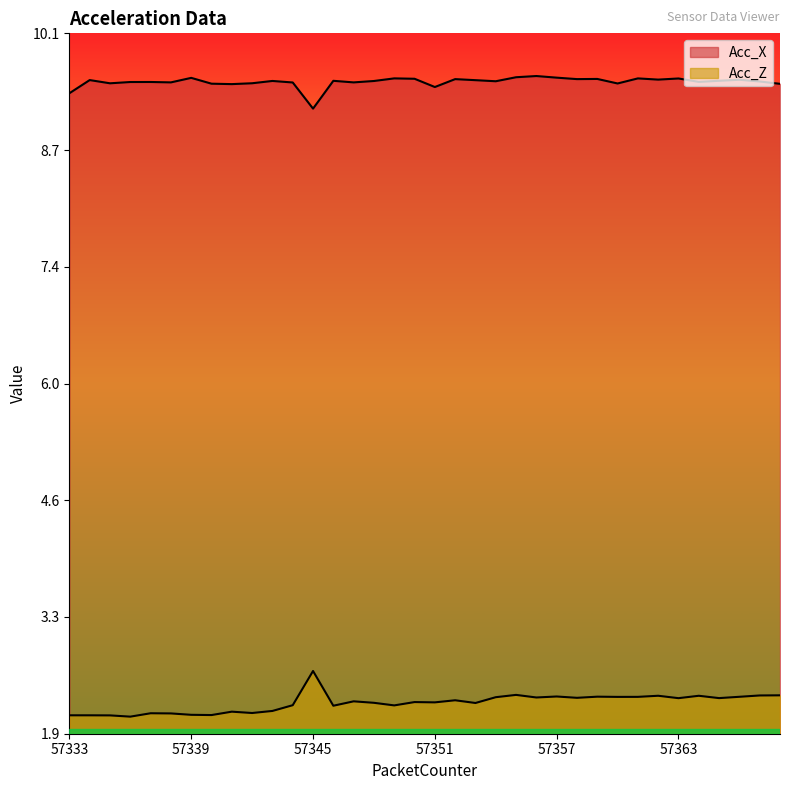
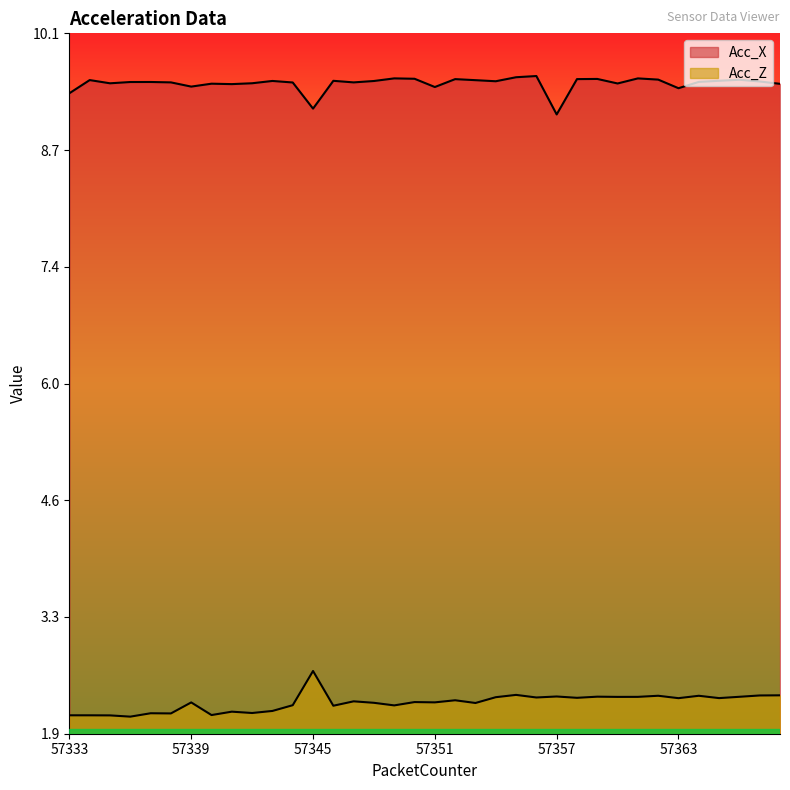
Acc_X, 57339: 9.6 -> 9.5
Acc_Z, 57339: 2.1 -> 2.3
Acc_X, 57357: 9.6 -> 9.2
Acc_X, 57363: 9.6 -> 9.5
